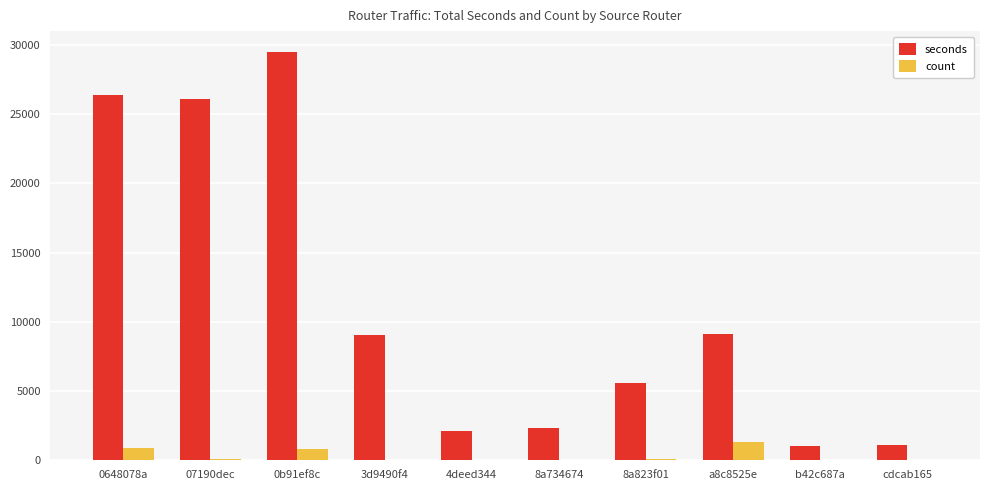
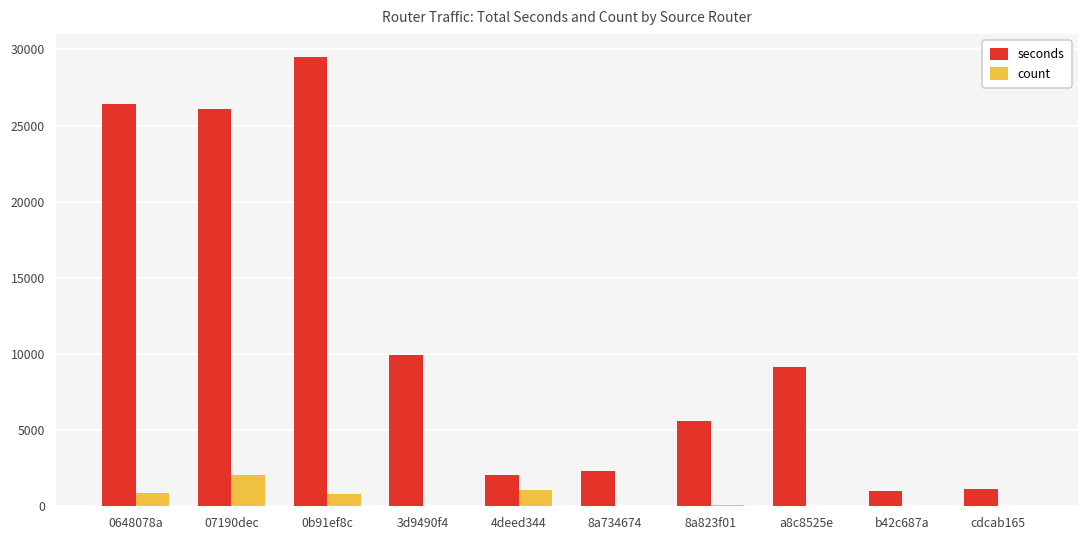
count, 07190dec: 100 -> 2000
seconds, 3d9490f4: 9000 -> 9900
count, 4deed344: 0 -> 1100
count, a8c8525e: 1300 -> 0
